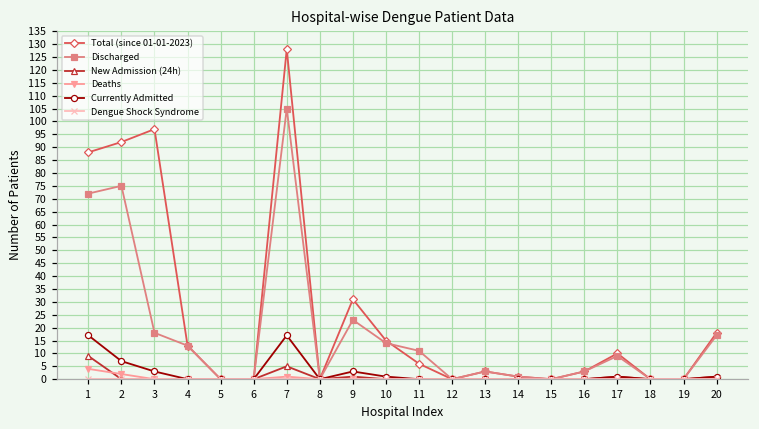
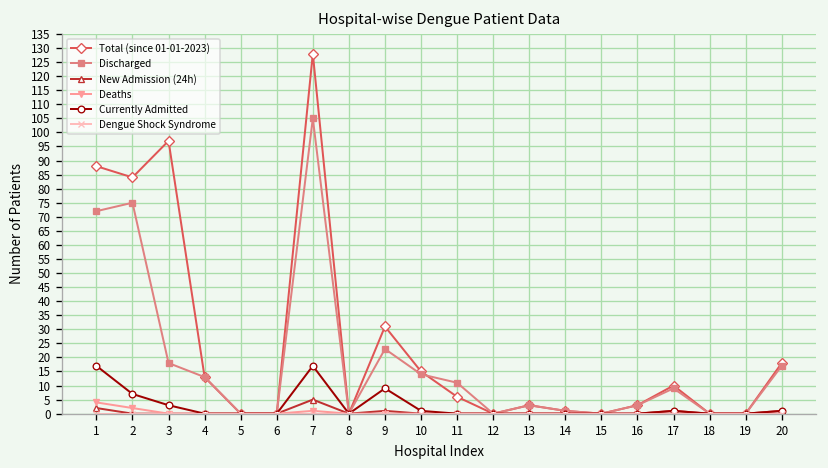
New Admission (24h), 1: 9 -> 2
Total (since 01-01-2023), 2: 92 -> 84
Currently Admitted, 9: 3 -> 9
